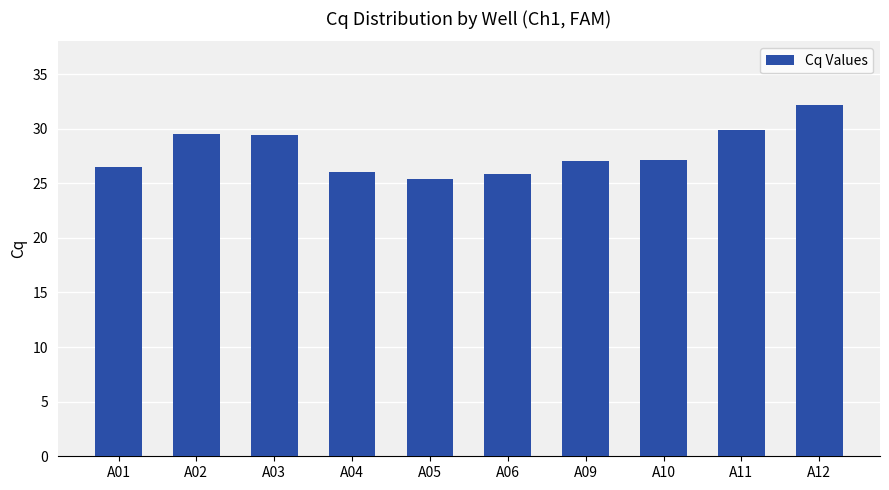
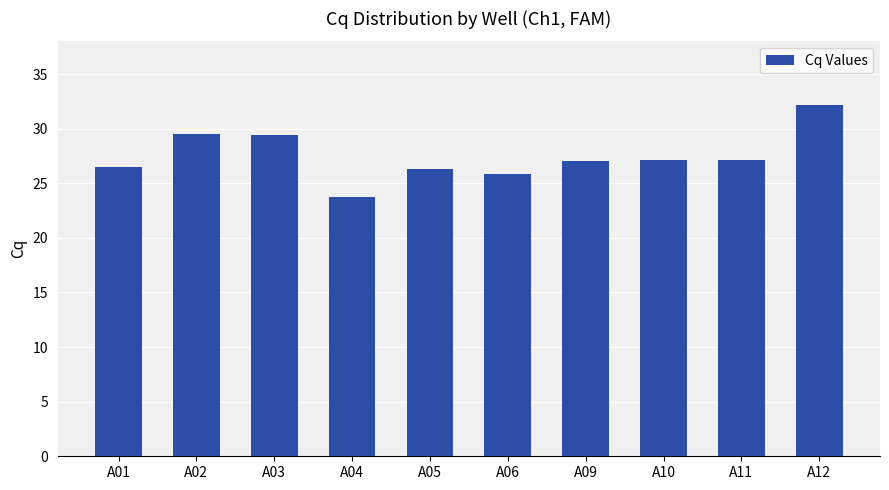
A04: 26.0 -> 23.8
A05: 25.4 -> 26.4
A11: 29.9 -> 27.1
